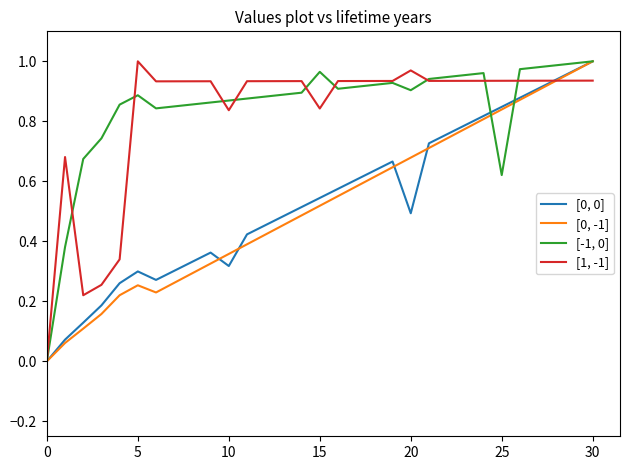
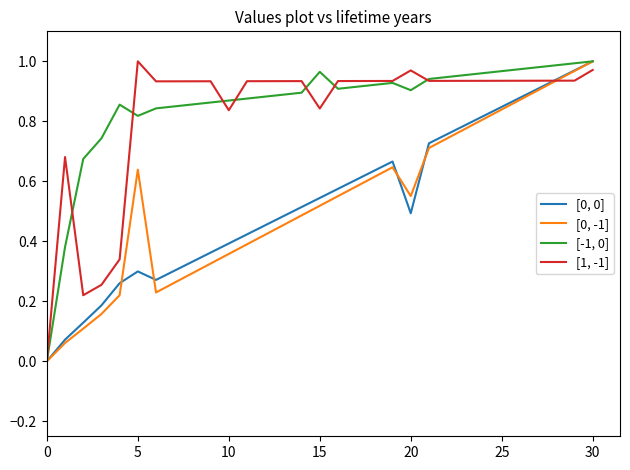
[0, -1], 5: 0.25 -> 0.64
[-1, 0], 5: 0.89 -> 0.82
[0, 0], 10: 0.32 -> 0.39
[0, -1], 20: 0.68 -> 0.55
[-1, 0], 25: 0.62 -> 0.97
[1, -1], 30: 0.94 -> 0.97
